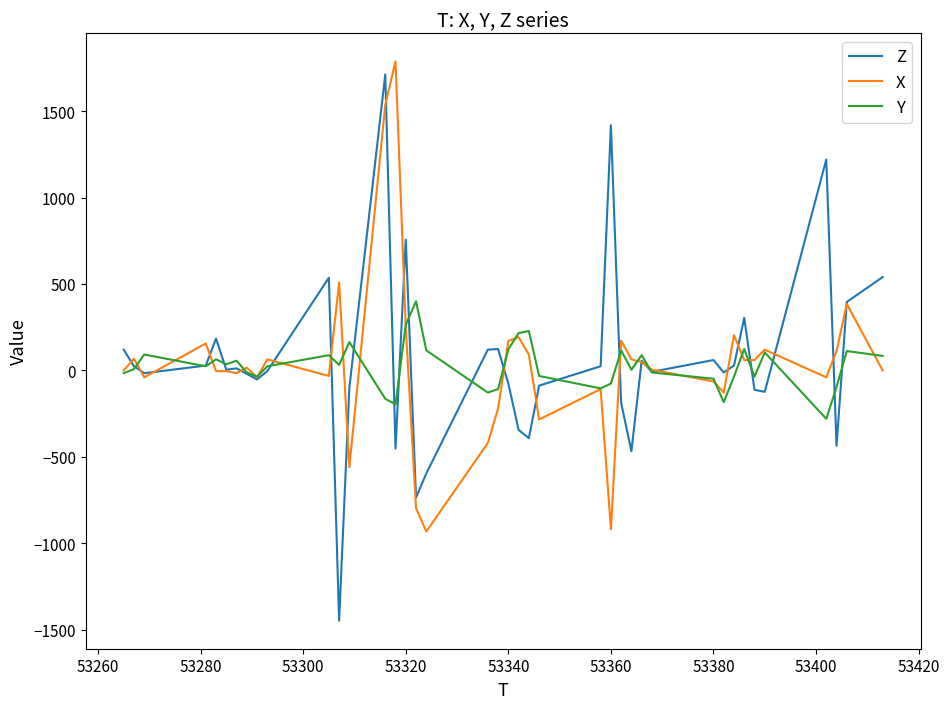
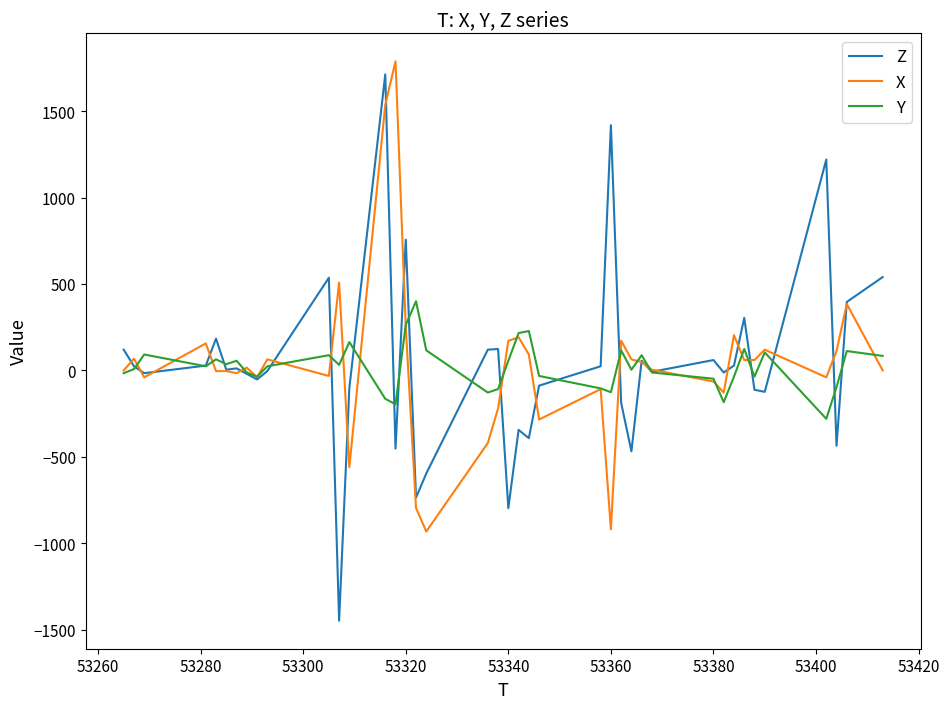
Z, 53340: -80 -> -800
Y, 53340: 120 -> 60
Y, 53360: -80 -> -130
